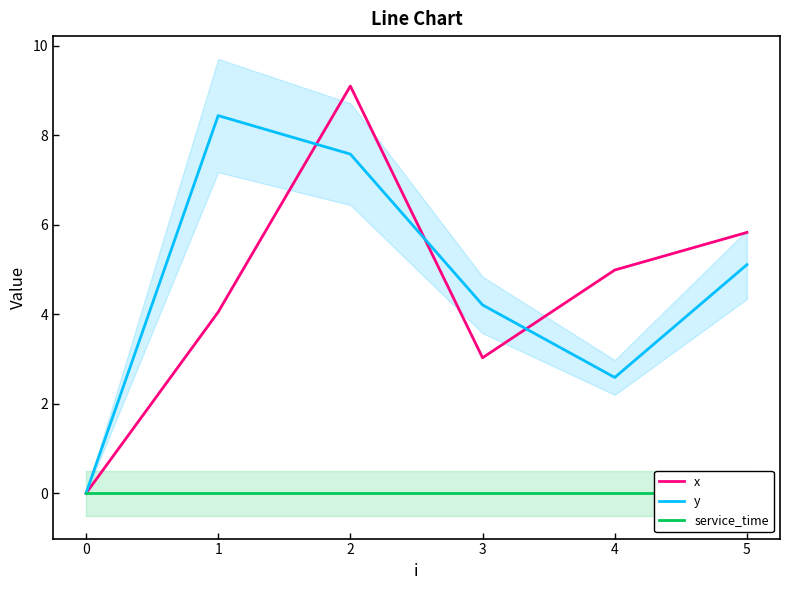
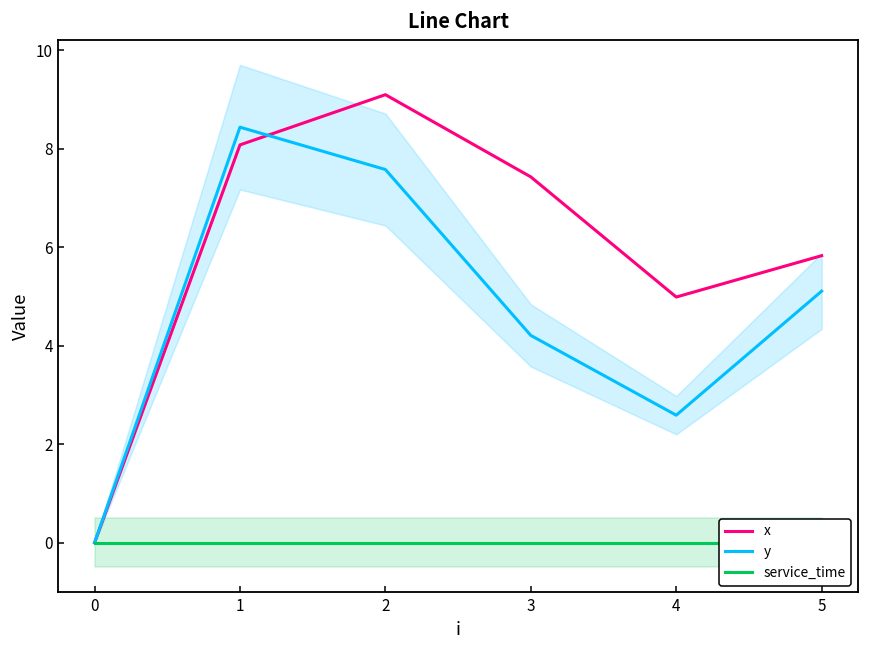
x, 1: 4.1 -> 8.1
x, 3: 3.0 -> 7.4
